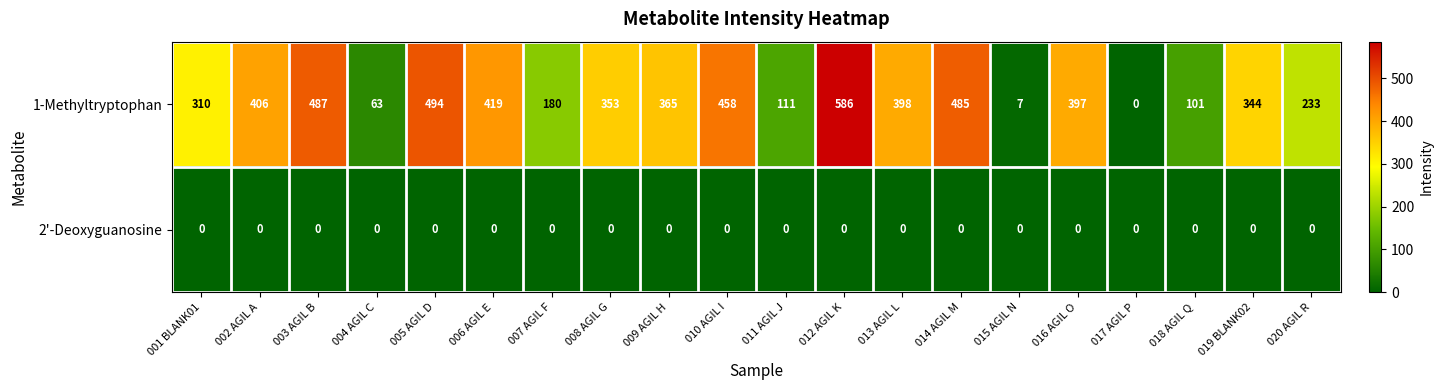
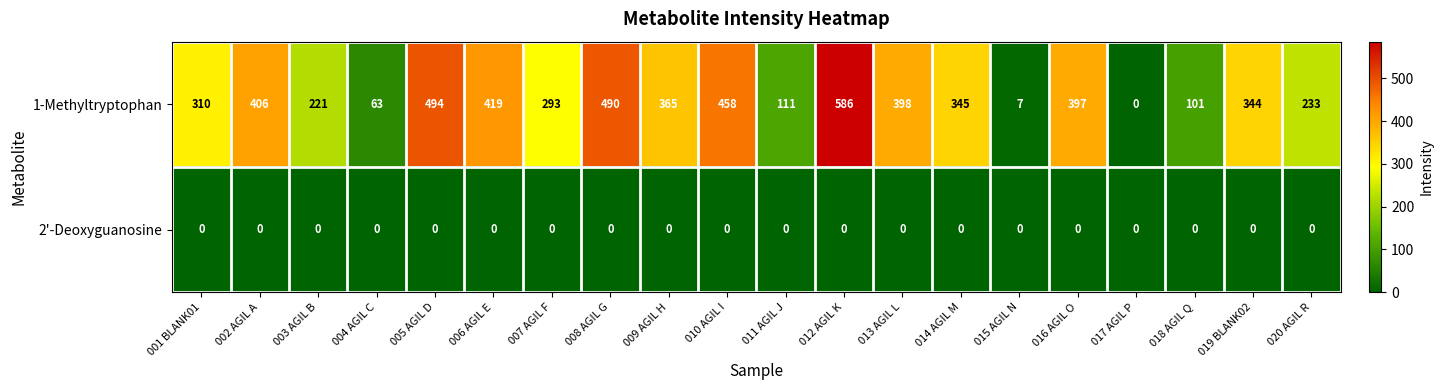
1-Methyltryptophan, 003 AGIL B: 487 -> 221
1-Methyltryptophan, 007 AGIL F: 180 -> 293
1-Methyltryptophan, 008 AGIL G: 353 -> 490
1-Methyltryptophan, 014 AGIL M: 485 -> 345
